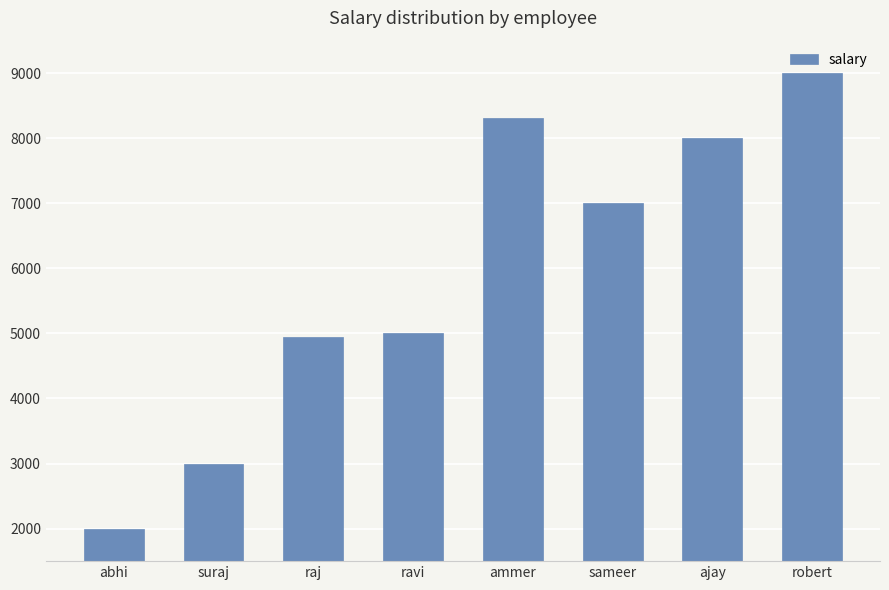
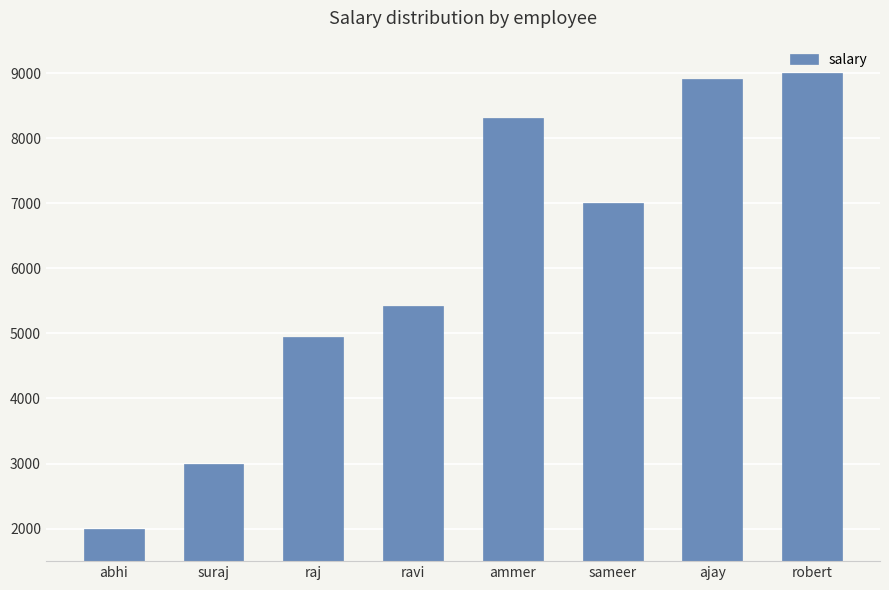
ravi: 5000 -> 5400
ajay: 8000 -> 8900
